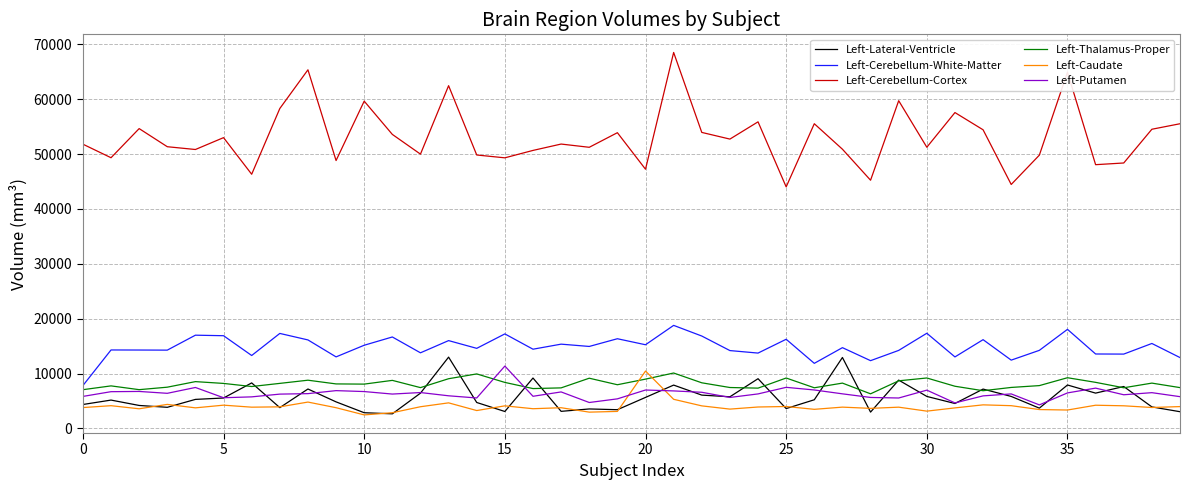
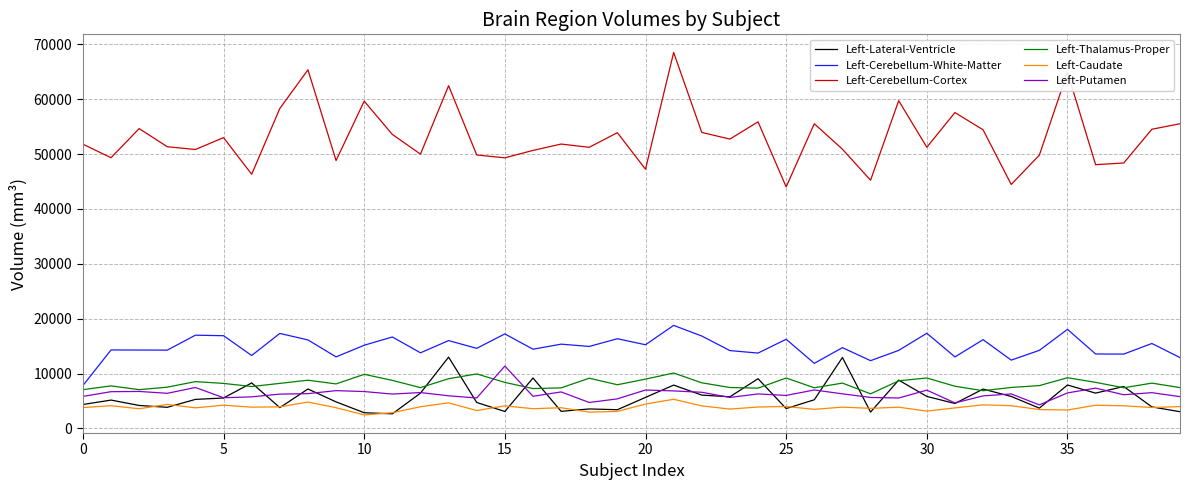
Left-Thalamus-Proper, 10: 8000 -> 10000
Left-Caudate, 20: 10000 -> 4000
Left-Putamen, 25: 7000 -> 6000
